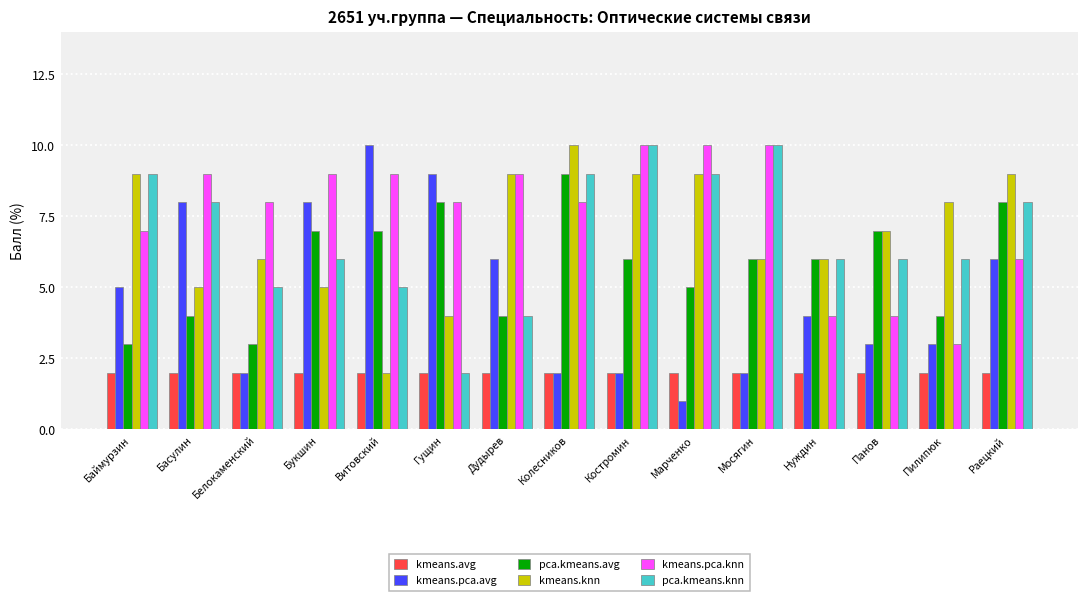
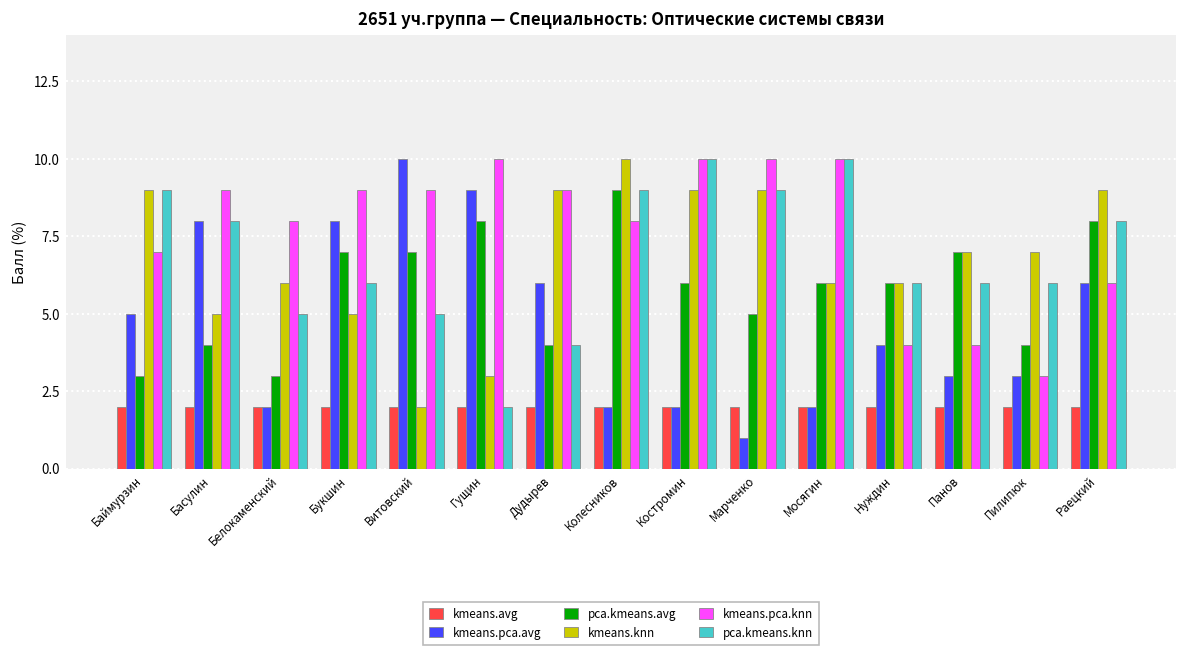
kmeans.knn, Гущин: 4 -> 3
kmeans.pca.knn, Гущин: 8 -> 10
kmeans.knn, Пилипюк: 8 -> 7
